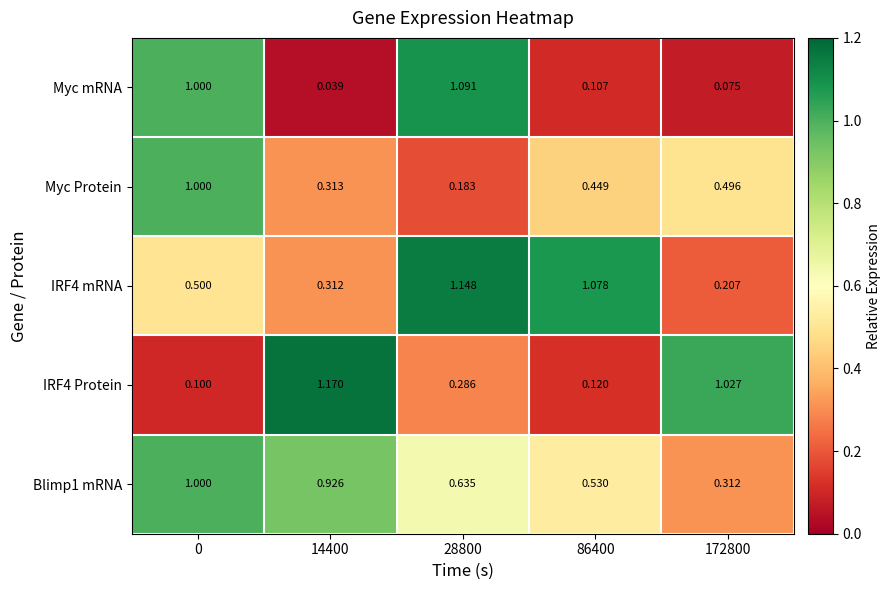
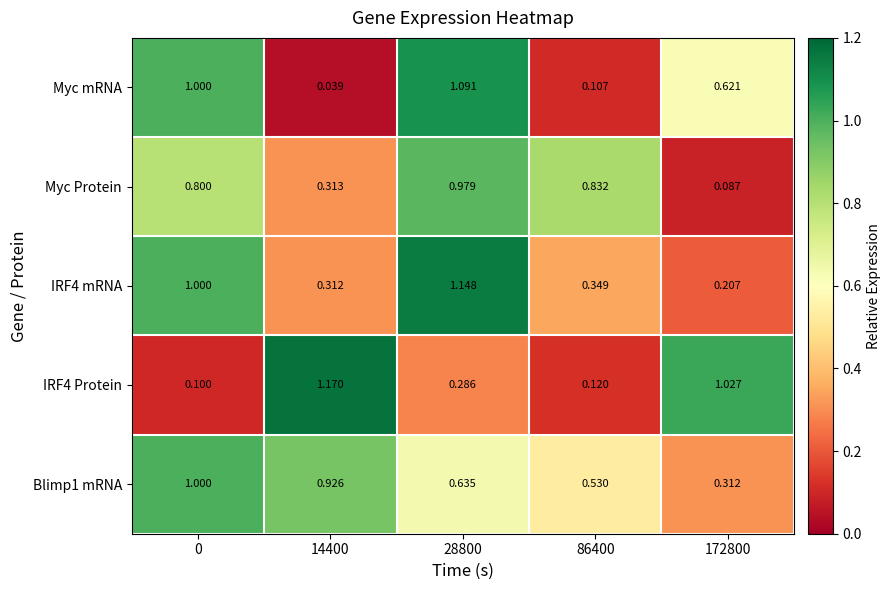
Myc mRNA, 172800: 0.075 -> 0.621
Myc Protein, 0: 1.000 -> 0.800
Myc Protein, 28800: 0.183 -> 0.979
Myc Protein, 86400: 0.449 -> 0.832
Myc Protein, 172800: 0.496 -> 0.087
IRF4 mRNA, 0: 0.500 -> 1.000
IRF4 mRNA, 86400: 1.078 -> 0.349
